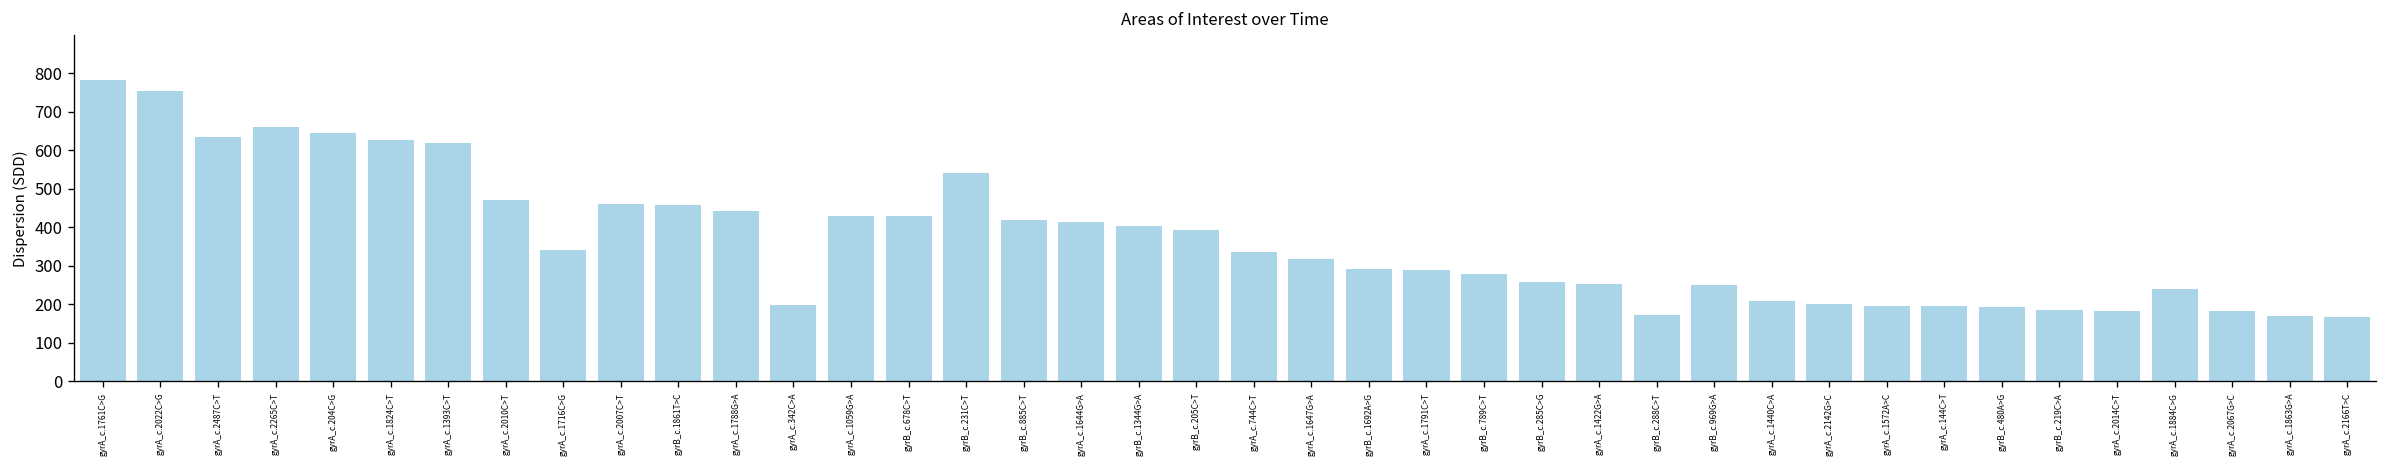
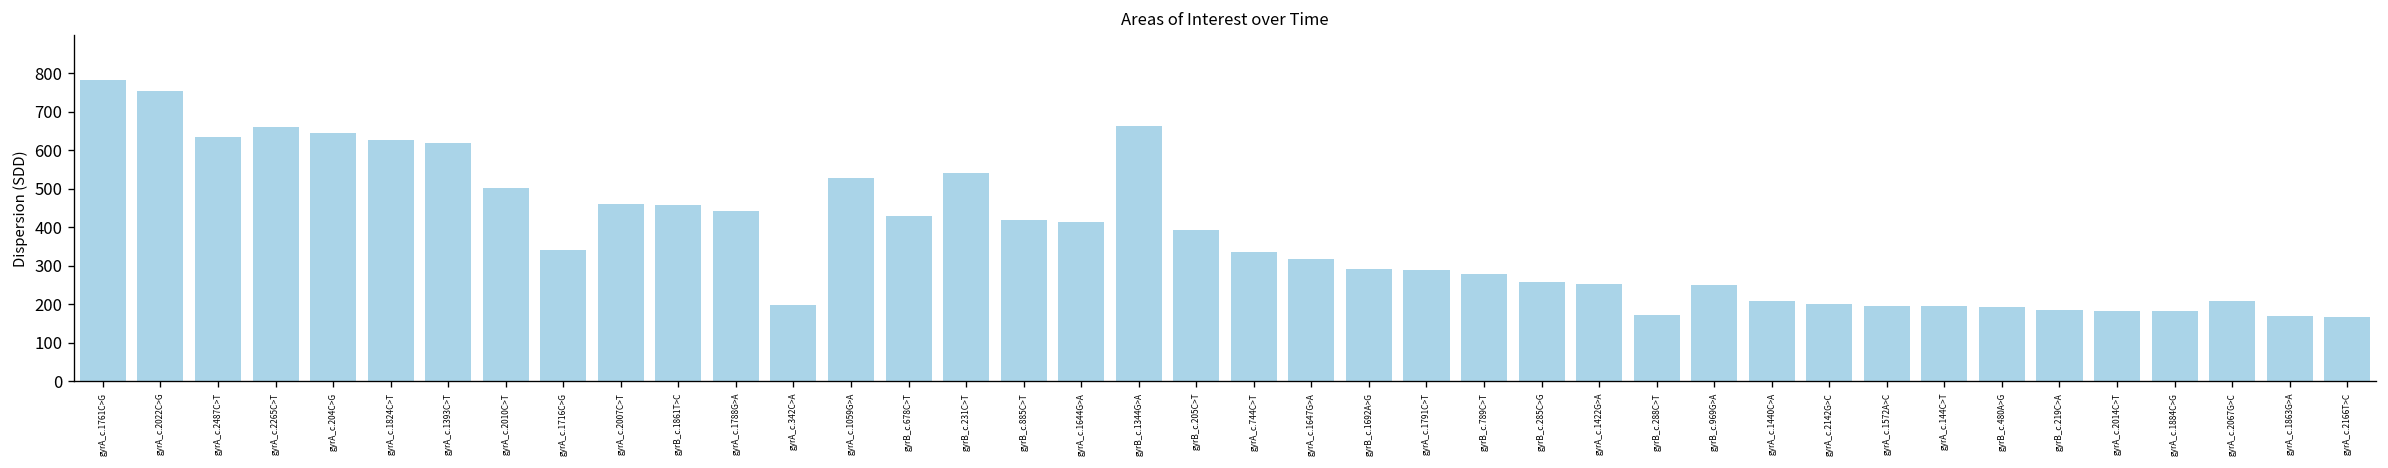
gyrA_c.2010C>T: 470 -> 500
gyrA_c.1059G>A: 430 -> 530
gyrB_c.1344G>A: 400 -> 660
gyrA_c.1884C>G: 240 -> 180
gyrA_c.2067G>C: 180 -> 210
